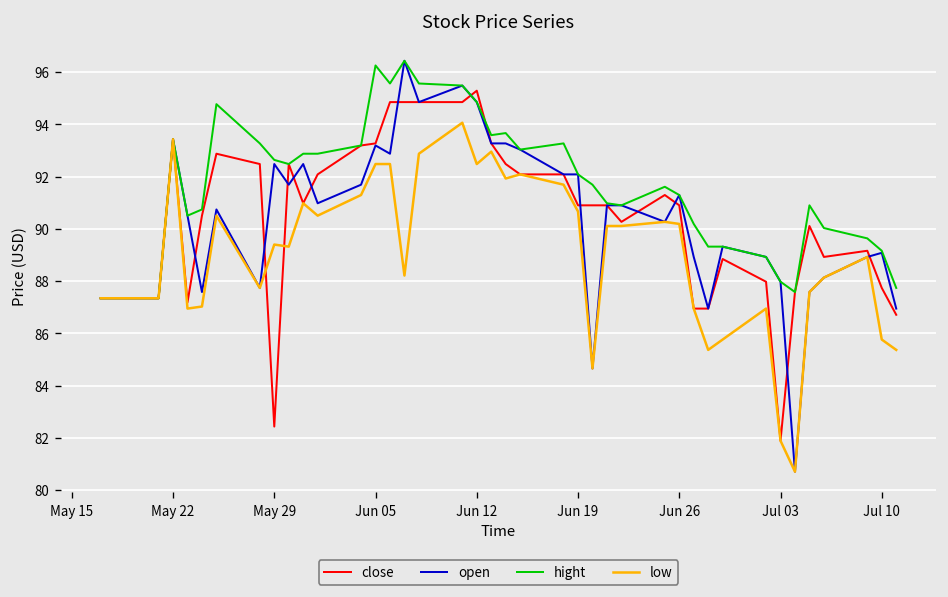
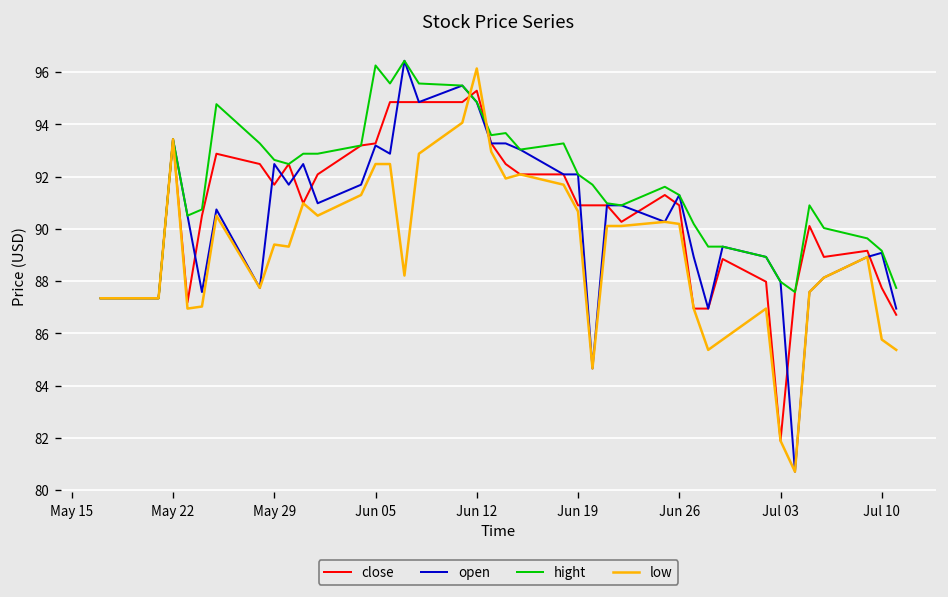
close, May 29: 82.4 -> 91.7
low, Jun 12: 92.5 -> 96.1
